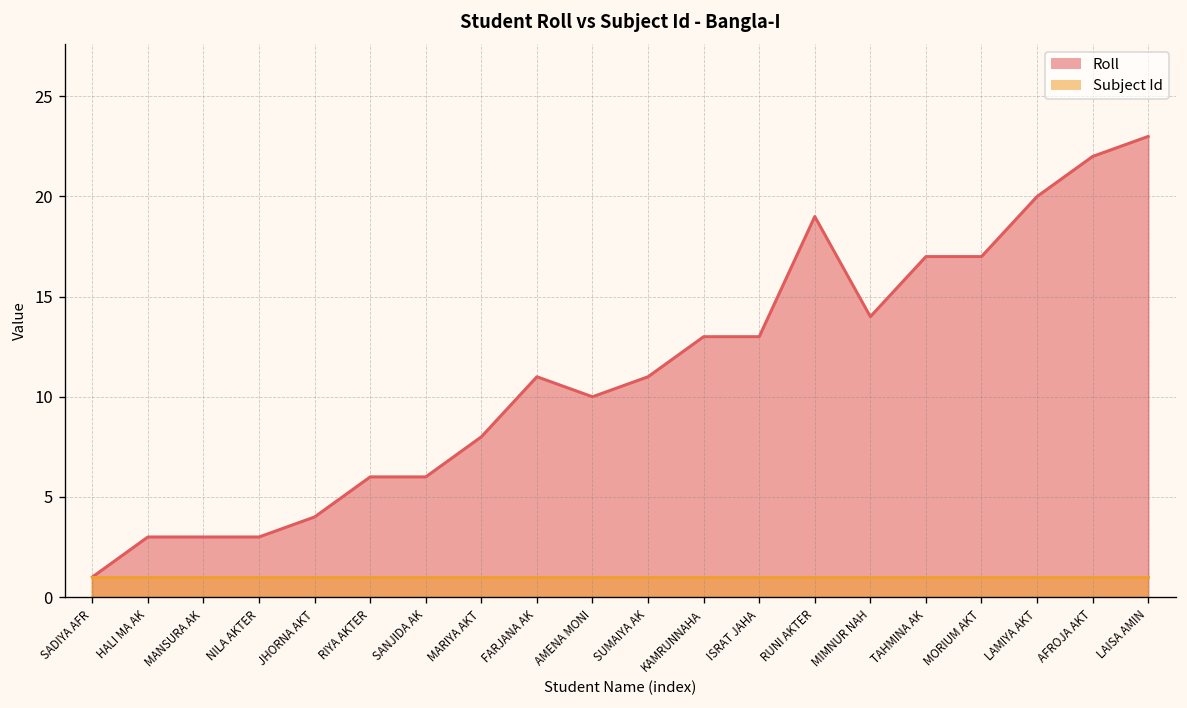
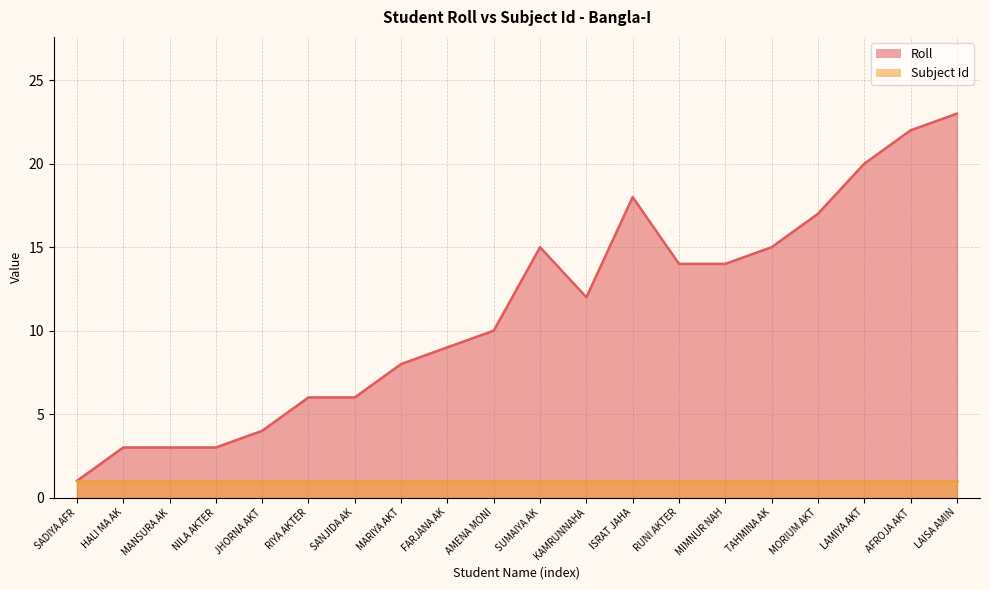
Roll, FARJANA AK: 11 -> 9
Roll, SUMAIYA AK: 11 -> 15
Roll, KAMRUNNAHA: 13 -> 12
Roll, ISRAT JAHA: 13 -> 18
Roll, RUNI AKTER: 19 -> 14
Roll, TAHMINA AK: 17 -> 15
